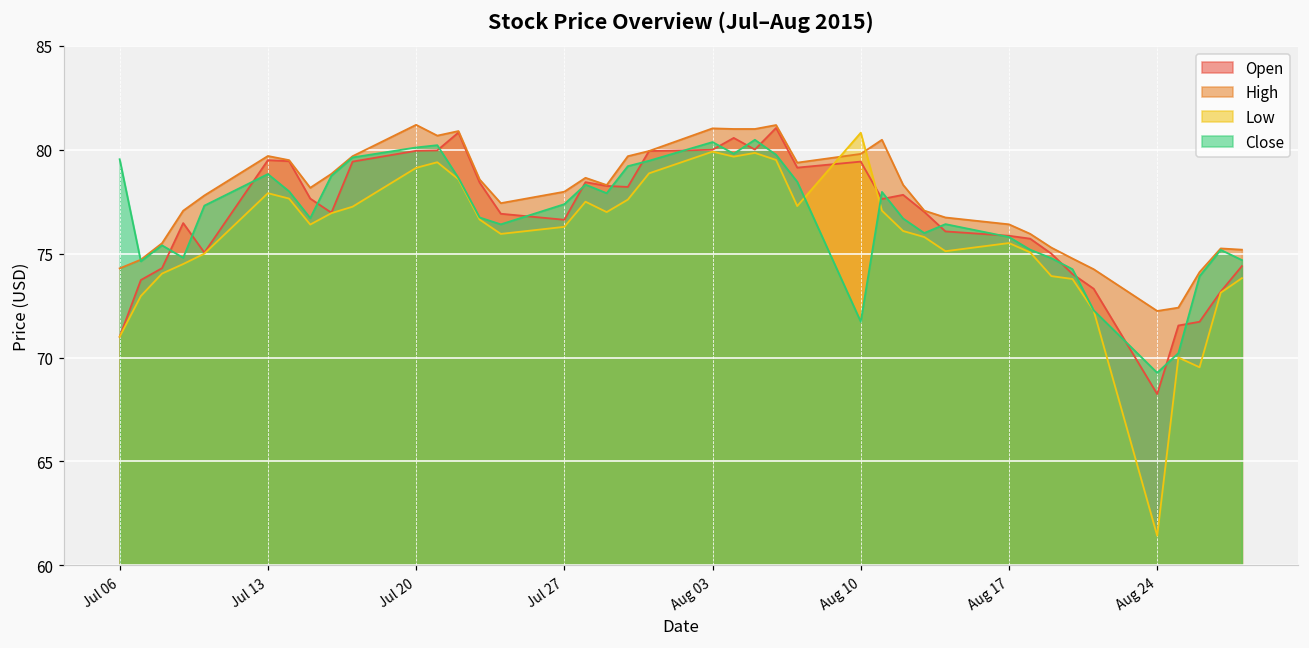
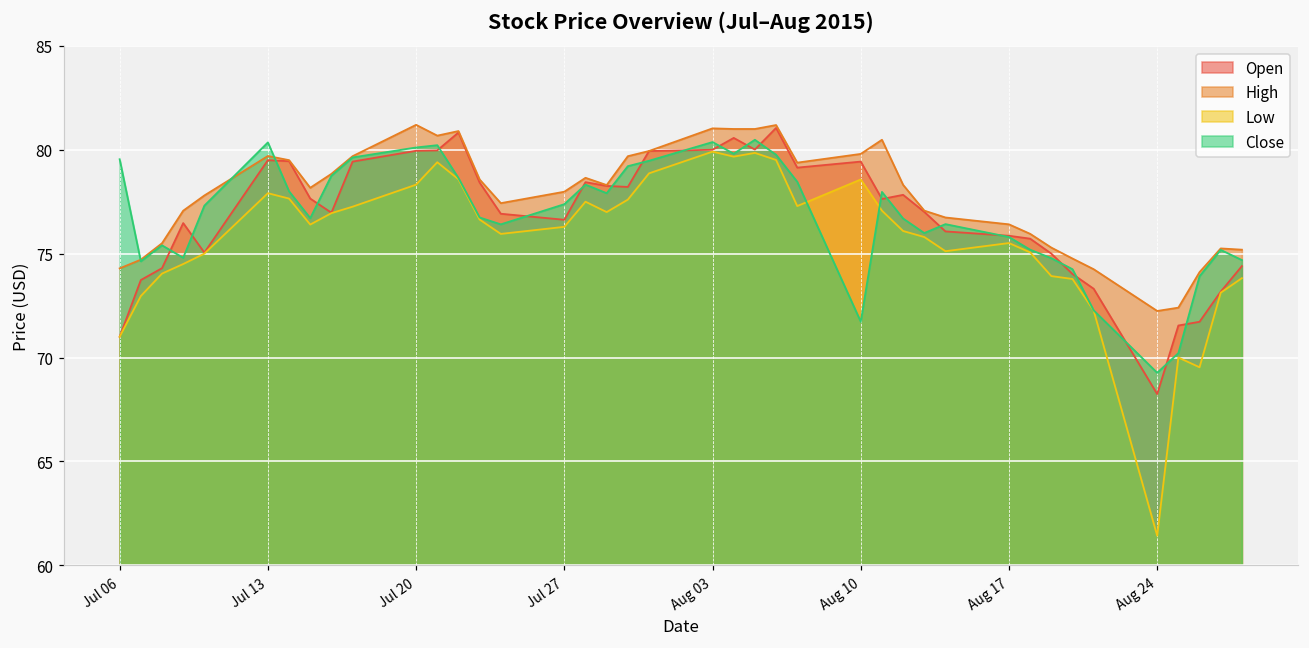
Close, Jul 13: 78.8 -> 80.4
Low, Jul 20: 79.1 -> 78.3
Low, Aug 10: 80.8 -> 78.6
